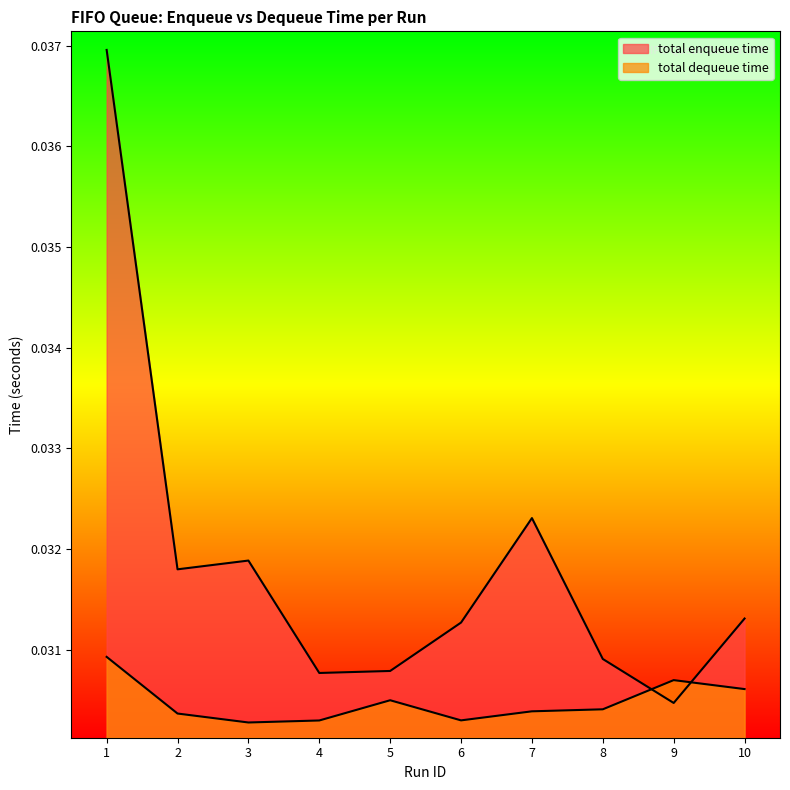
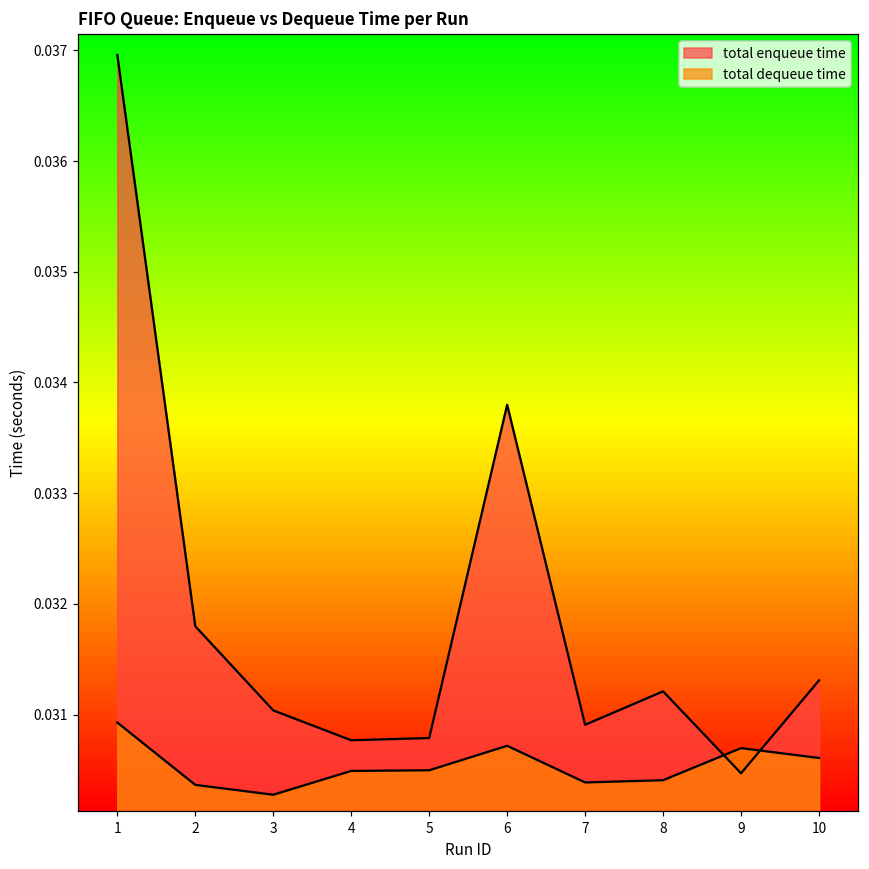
total enqueue time, 3: 0.03189 -> 0.03104
total dequeue time, 4: 0.03030 -> 0.03049
total enqueue time, 6: 0.03127 -> 0.03380
total dequeue time, 6: 0.03030 -> 0.03072
total enqueue time, 7: 0.03231 -> 0.03091
total enqueue time, 8: 0.03091 -> 0.03121
